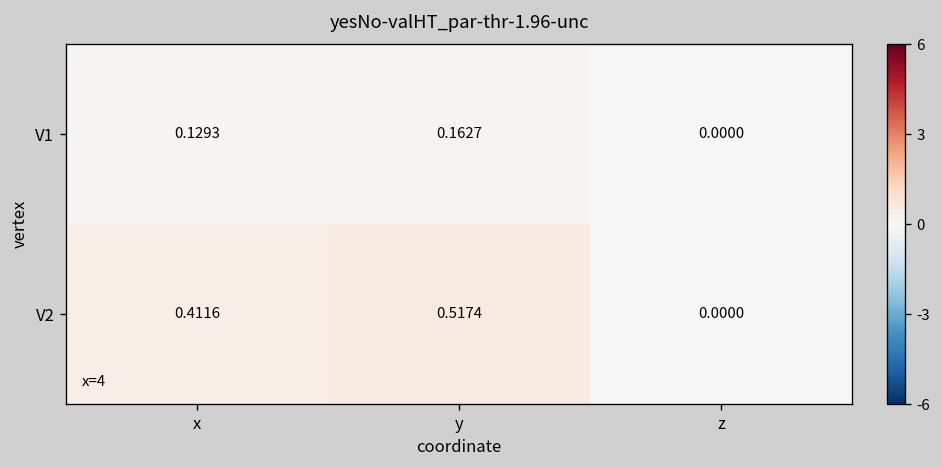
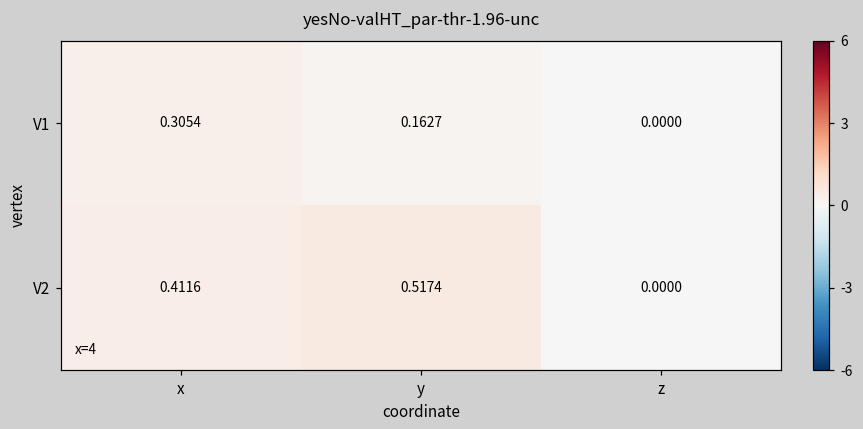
V1, x: 0.1293 -> 0.3054
